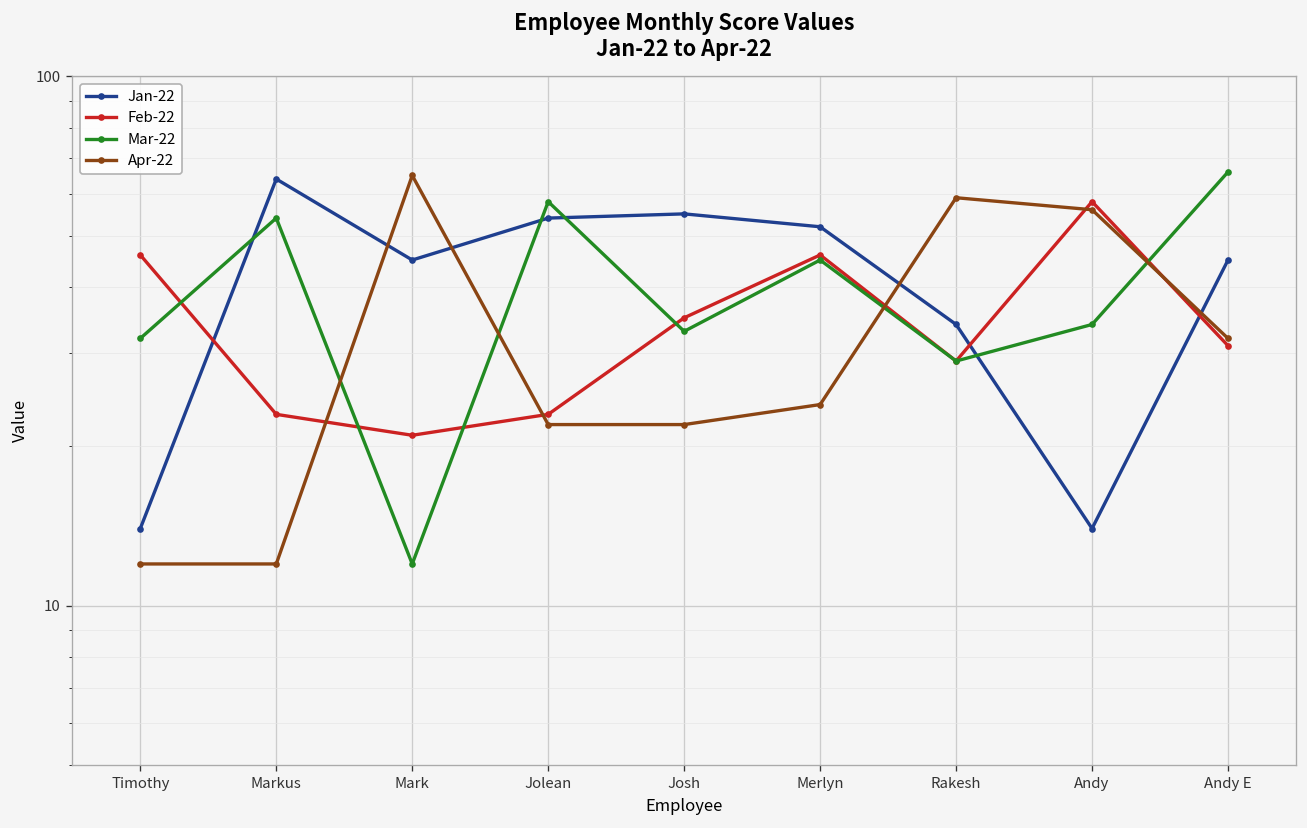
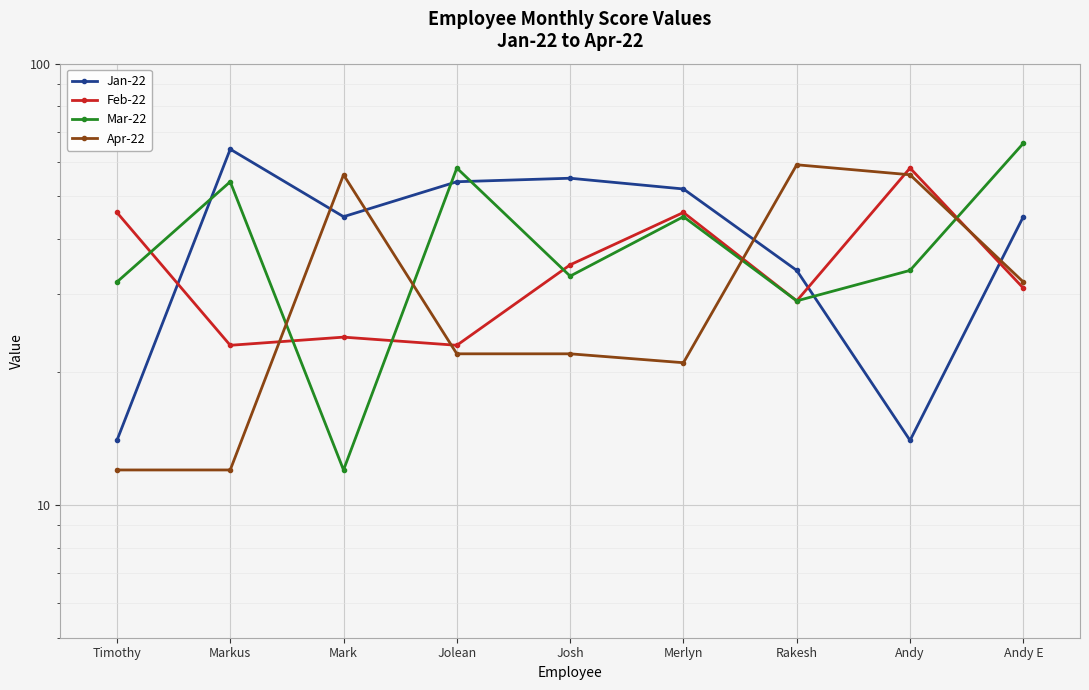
Feb-22, Mark: 21 -> 24
Apr-22, Mark: 65 -> 56
Apr-22, Merlyn: 24 -> 21
